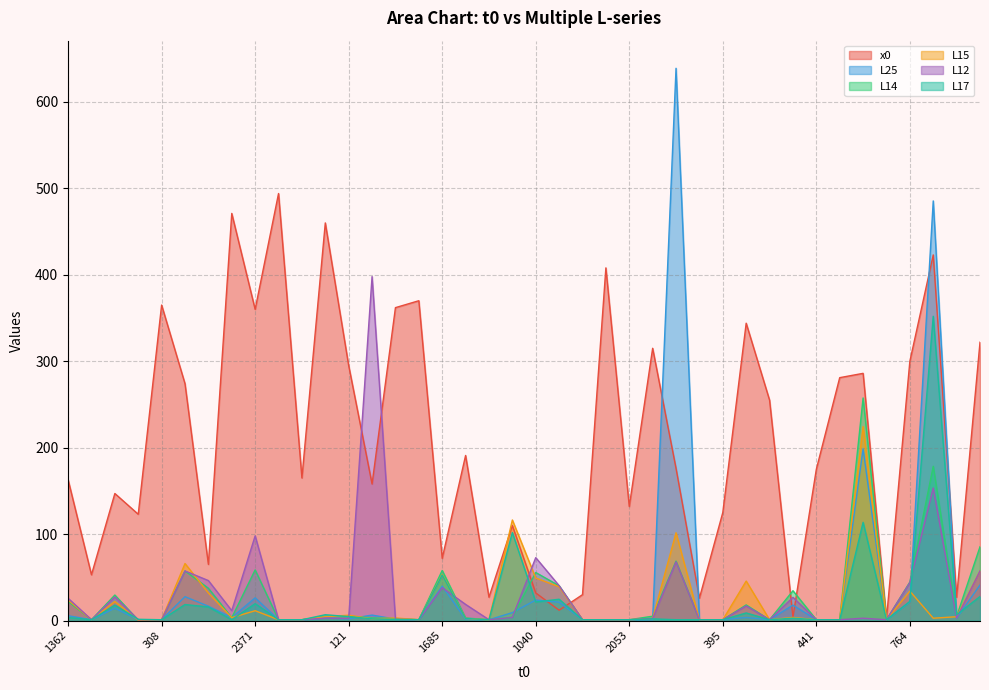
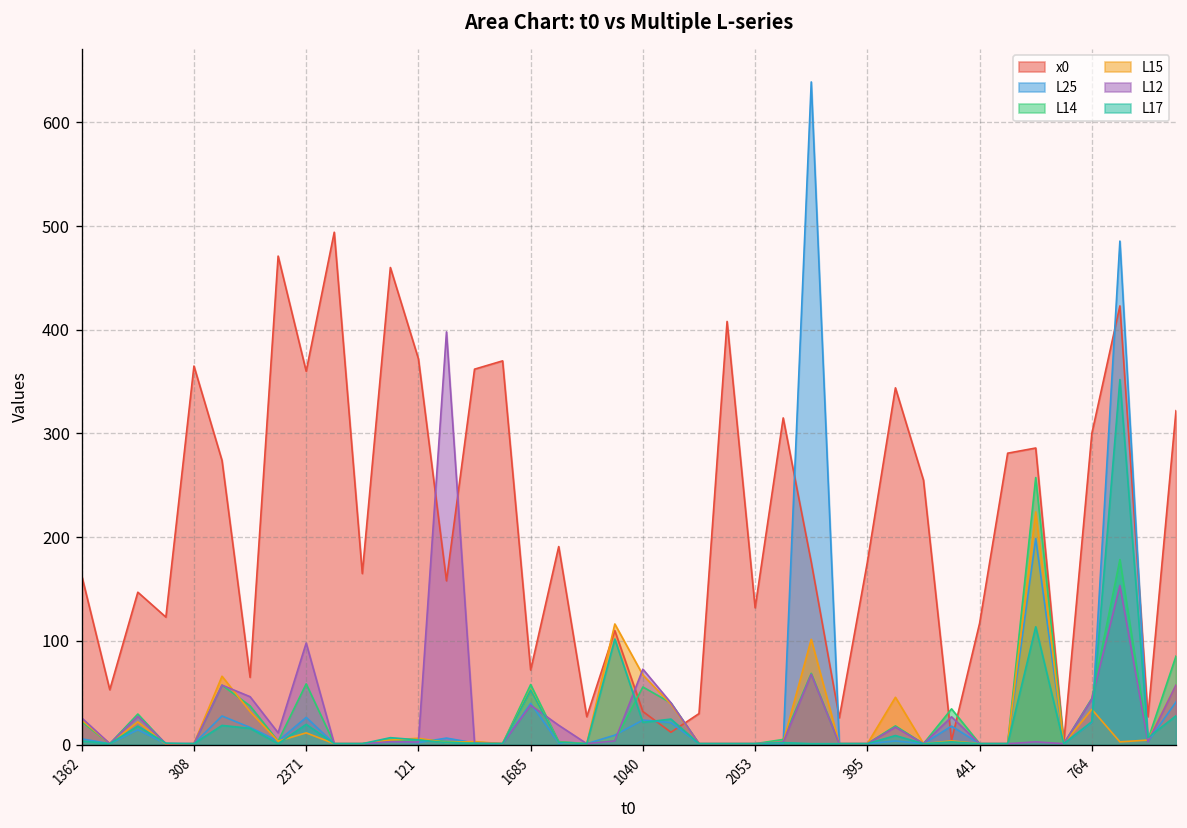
x0, 121: 300 -> 370
L15, 1040: 50 -> 70
x0, 395: 130 -> 180
x0, 441: 180 -> 120
